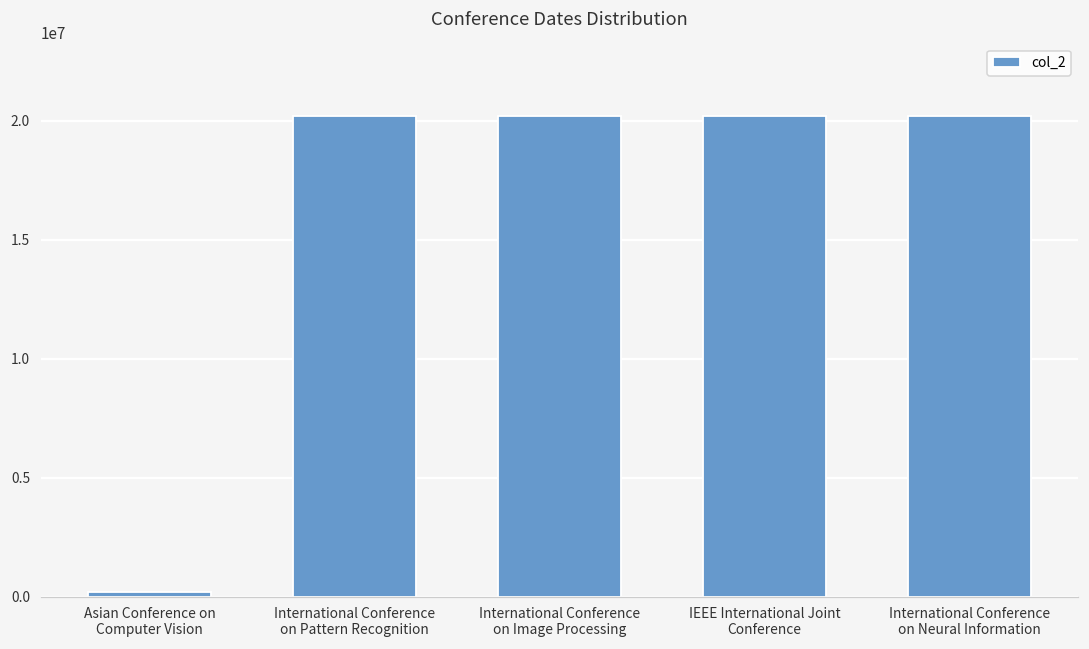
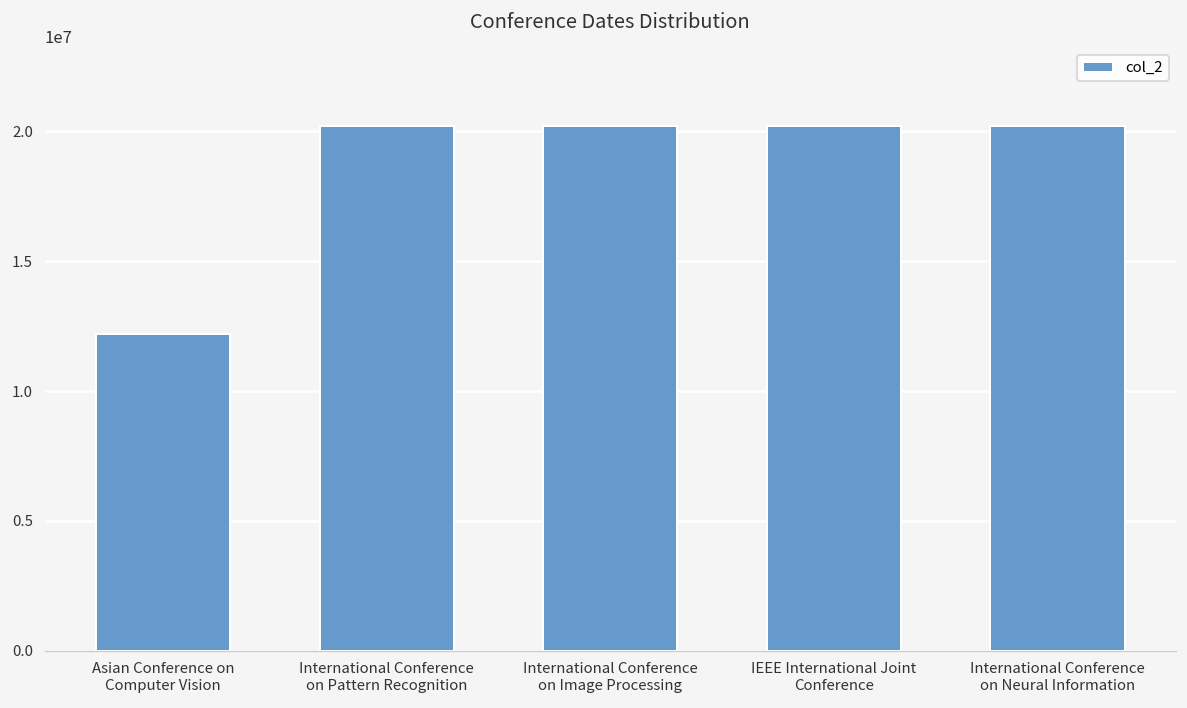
Asian Conference on Computer Vision: 200000 -> 12200000
